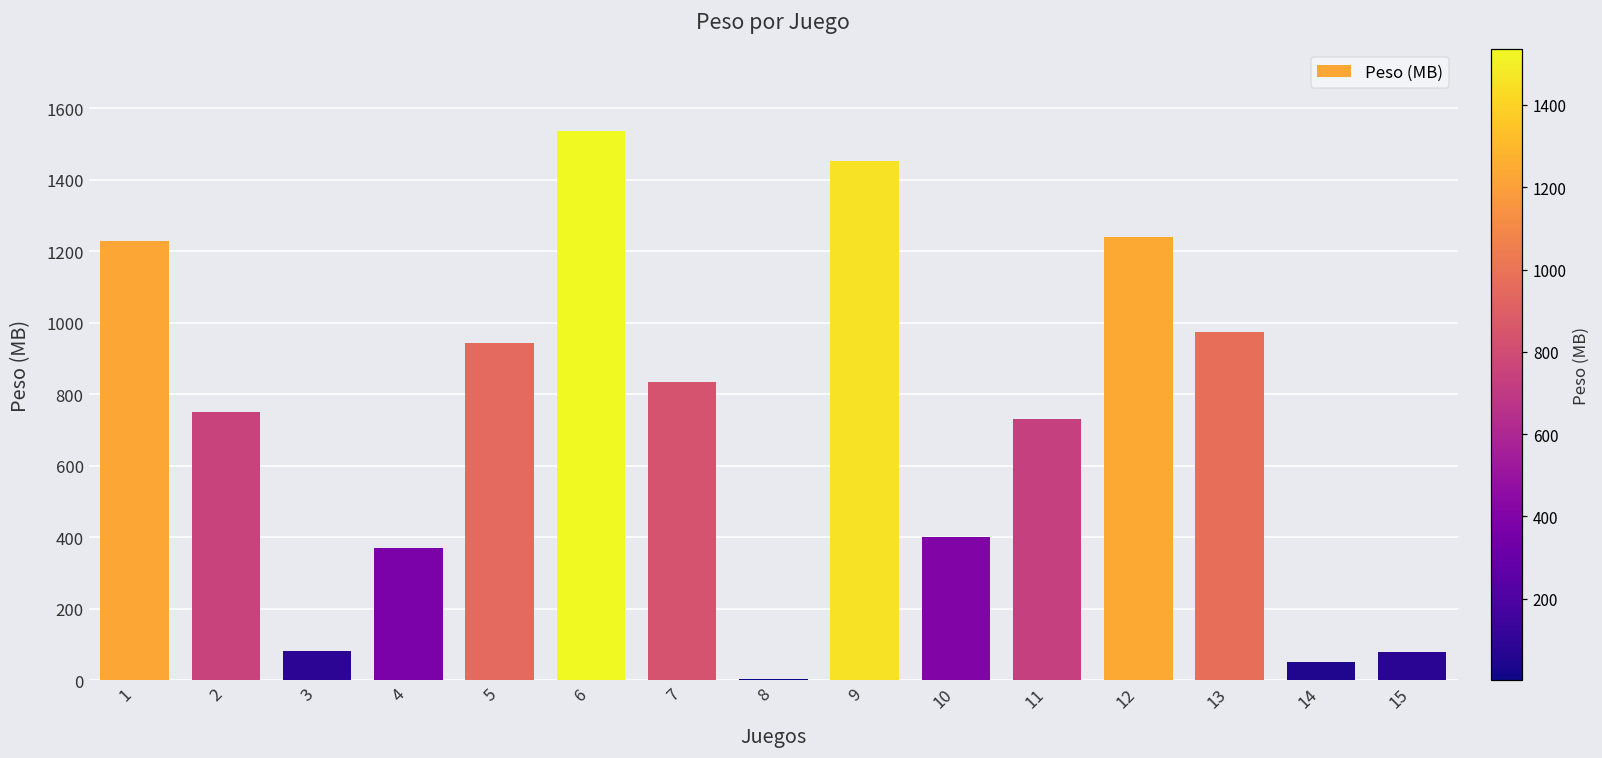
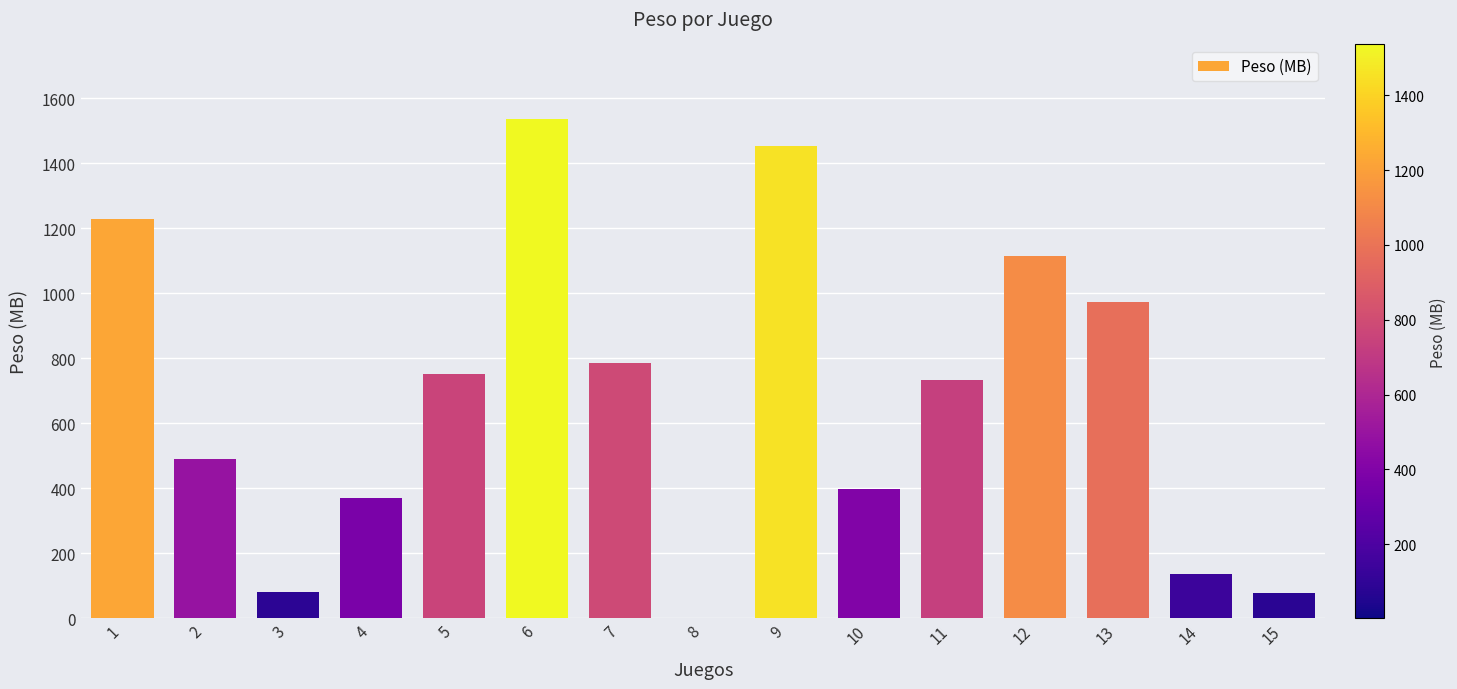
2: 750 -> 490
5: 940 -> 750
7: 830 -> 780
12: 1240 -> 1110
14: 50 -> 140
